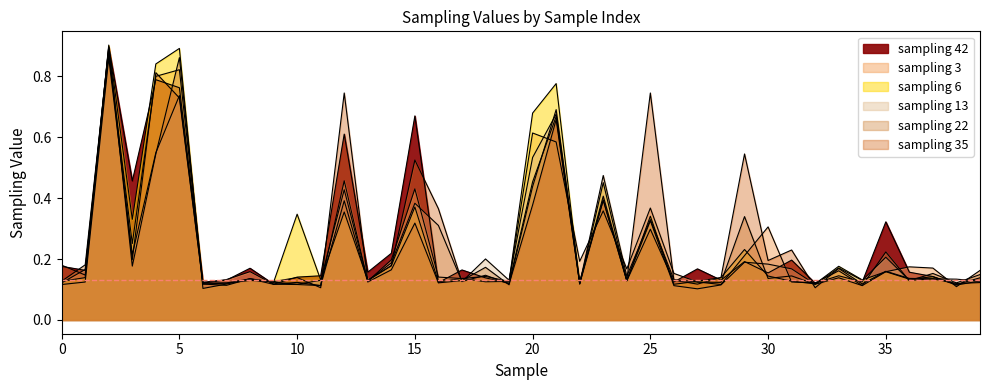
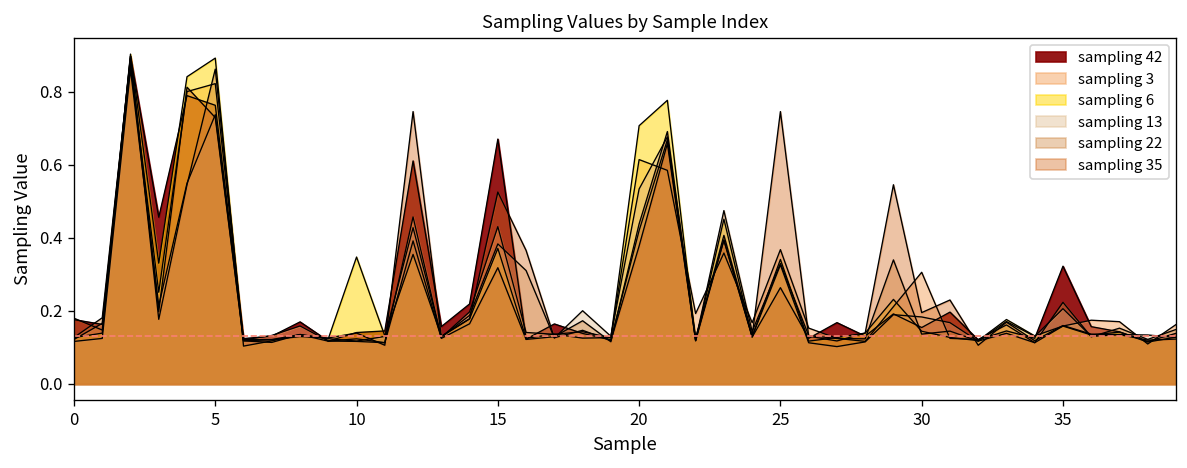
sampling 42, 20: 0.45 -> 0.42
sampling 6, 20: 0.68 -> 0.71
sampling 42, 25: 0.30 -> 0.26
